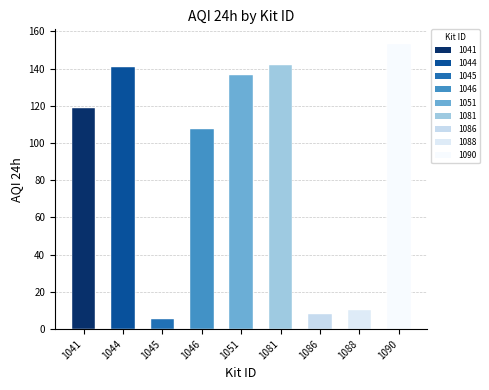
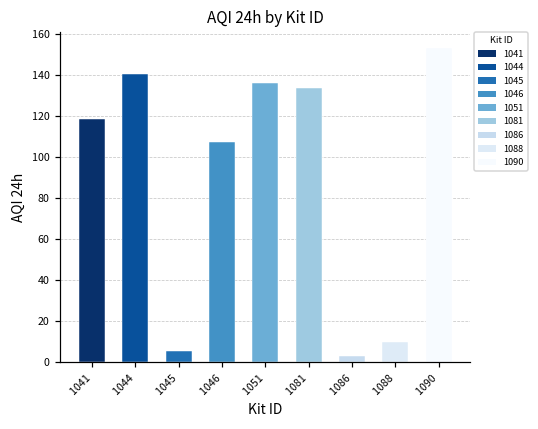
1081: 142 -> 134
1086: 8 -> 3
